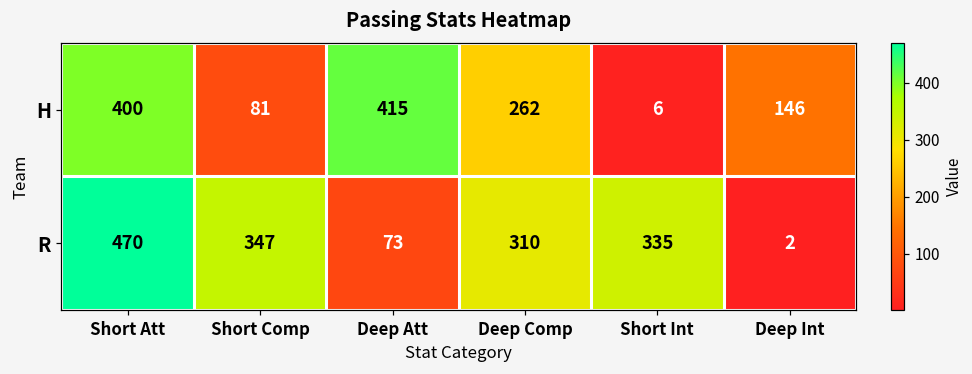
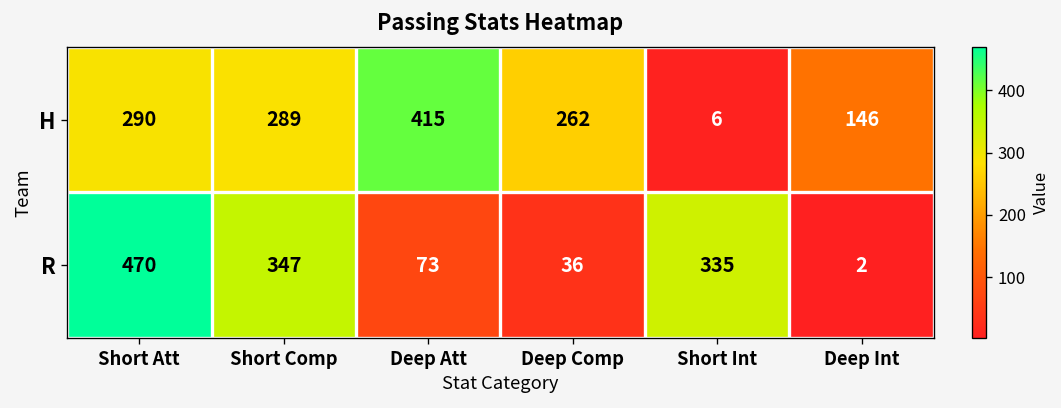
H, Short Att: 400 -> 290
H, Short Comp: 81 -> 289
R, Deep Comp: 310 -> 36
